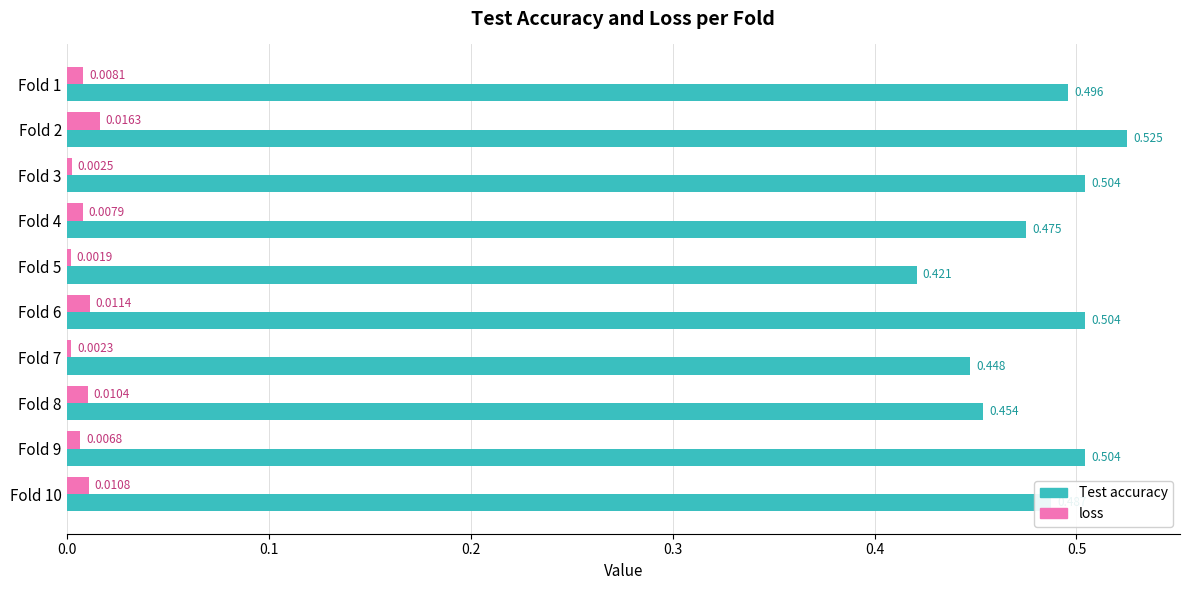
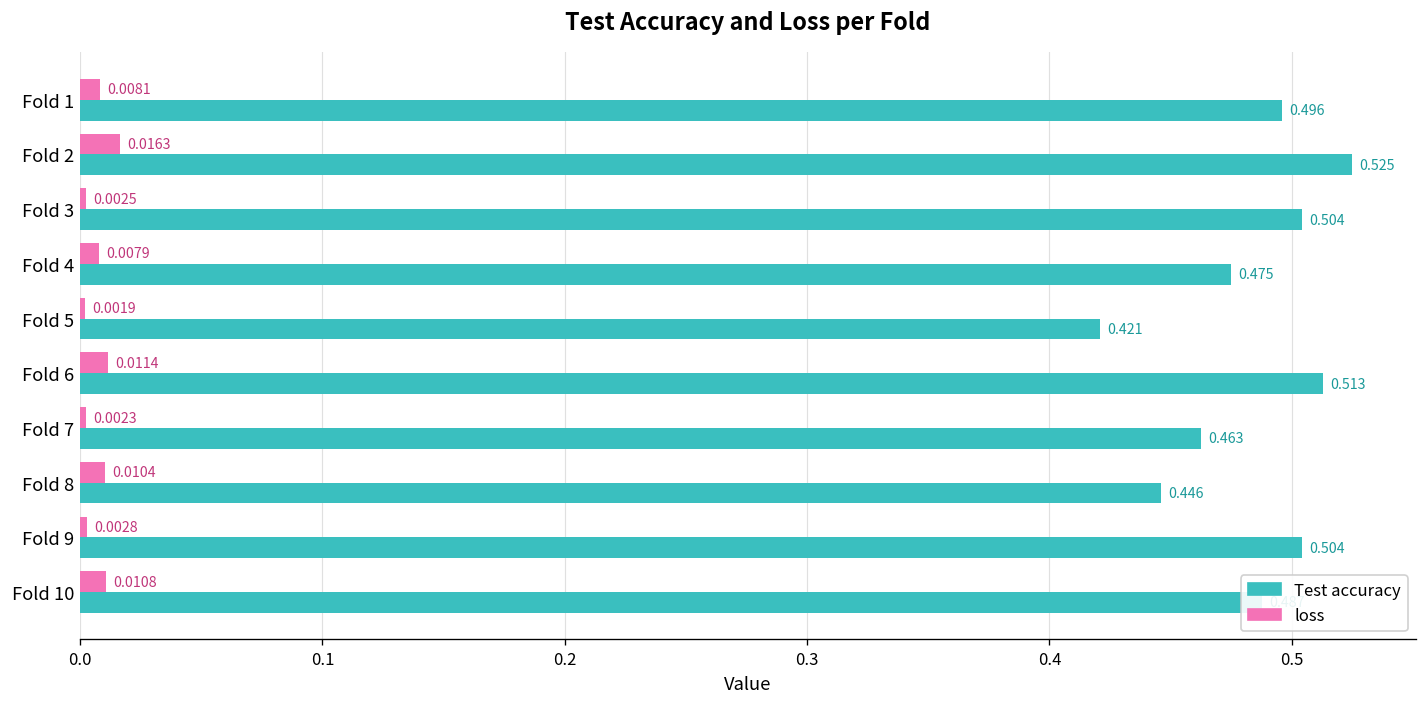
Test accuracy, Fold 6: 0.504 -> 0.513
Test accuracy, Fold 7: 0.448 -> 0.463
Test accuracy, Fold 8: 0.454 -> 0.446
loss, Fold 9: 0.0068 -> 0.0028
